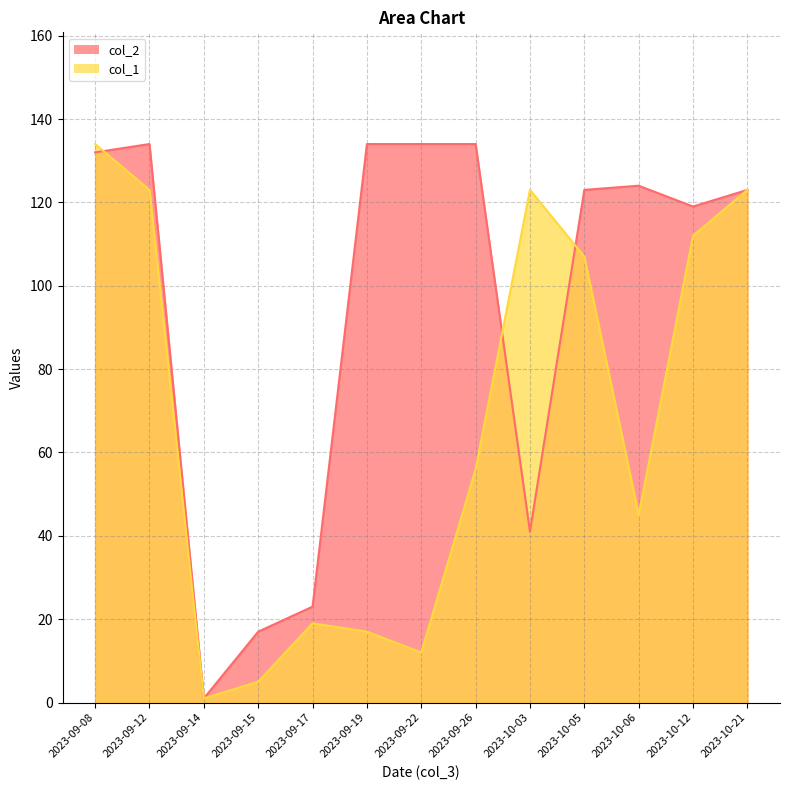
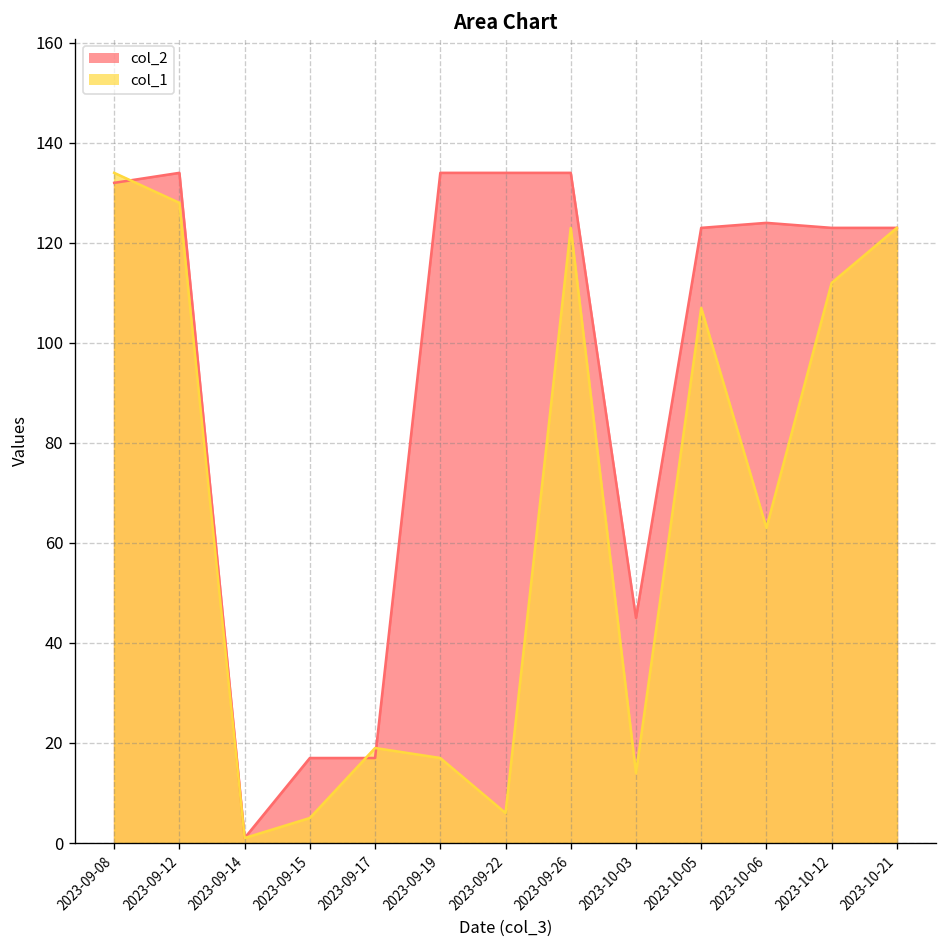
col_1, 2023-09-12: 123 -> 128
col_2, 2023-09-17: 23 -> 17
col_1, 2023-09-22: 12 -> 6
col_1, 2023-09-26: 56 -> 123
col_2, 2023-10-03: 41 -> 45
col_1, 2023-10-03: 123 -> 14
col_1, 2023-10-06: 45 -> 63
col_2, 2023-10-12: 119 -> 123
